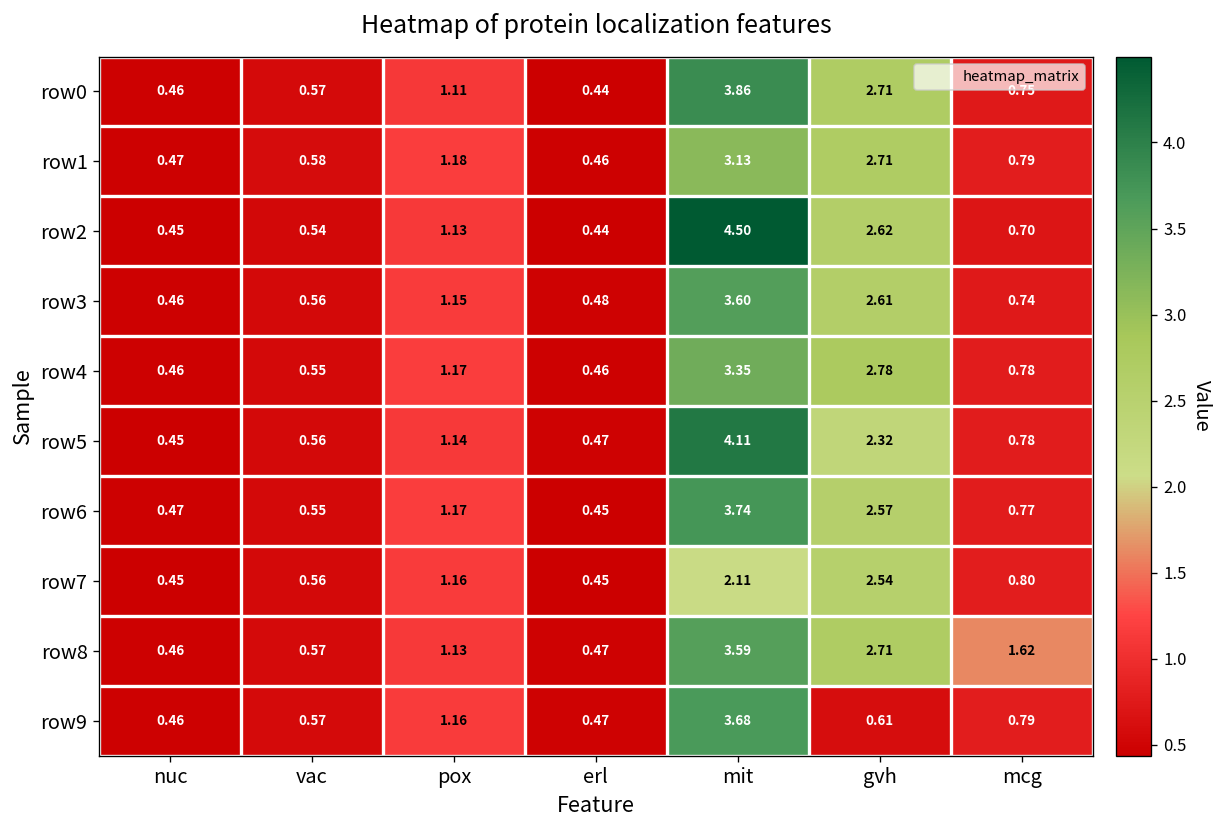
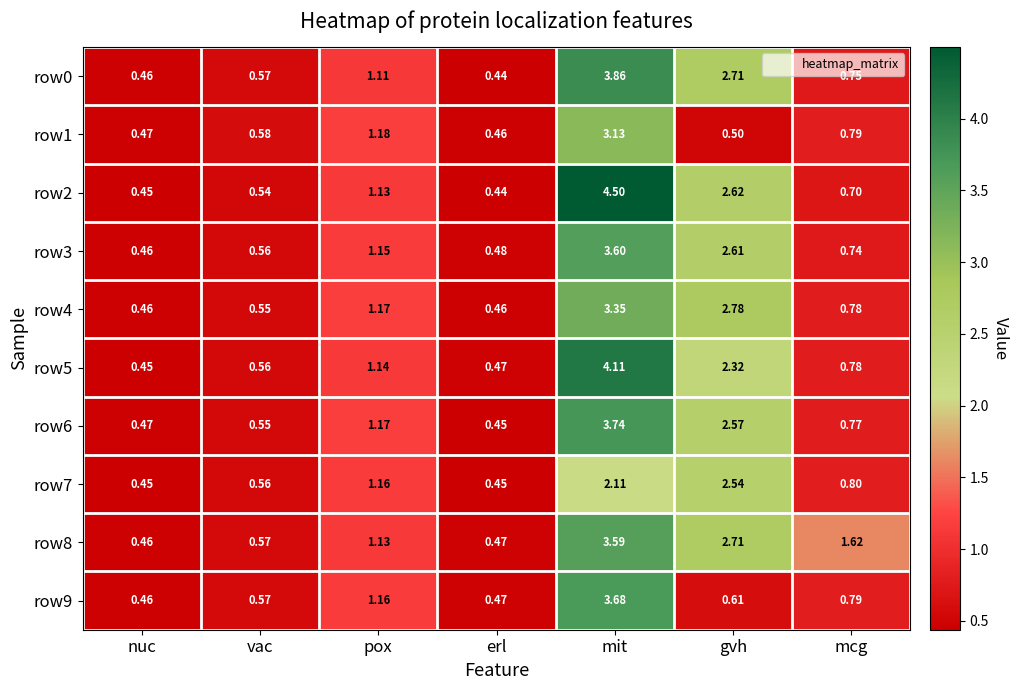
row1, gvh: 2.71 -> 0.50
